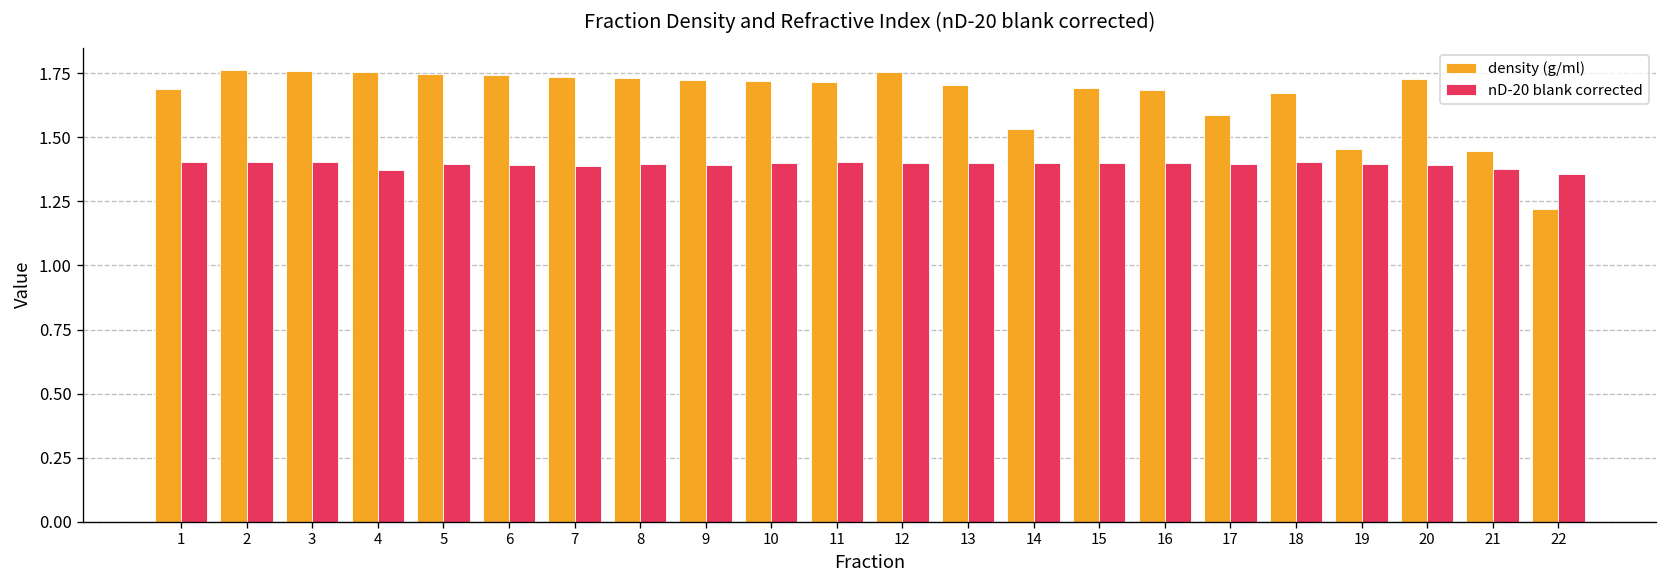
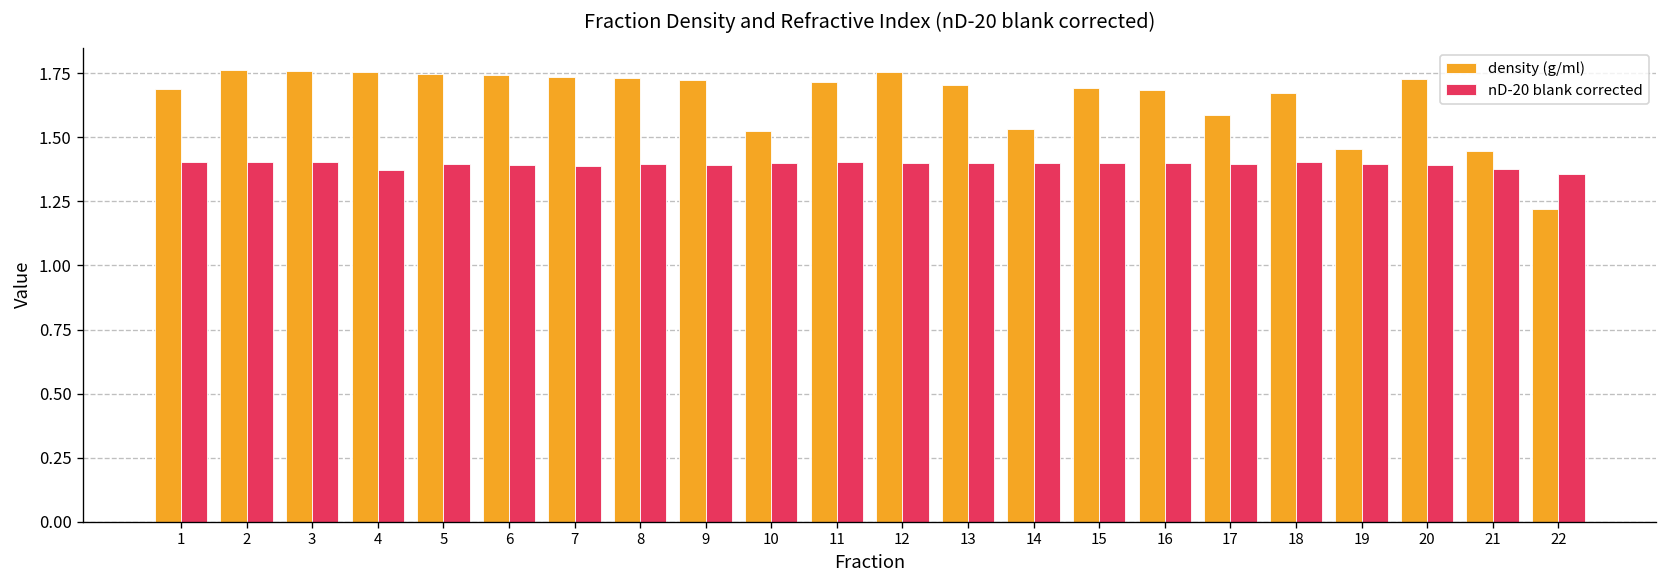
density (g/ml), 10: 1.72 -> 1.53
